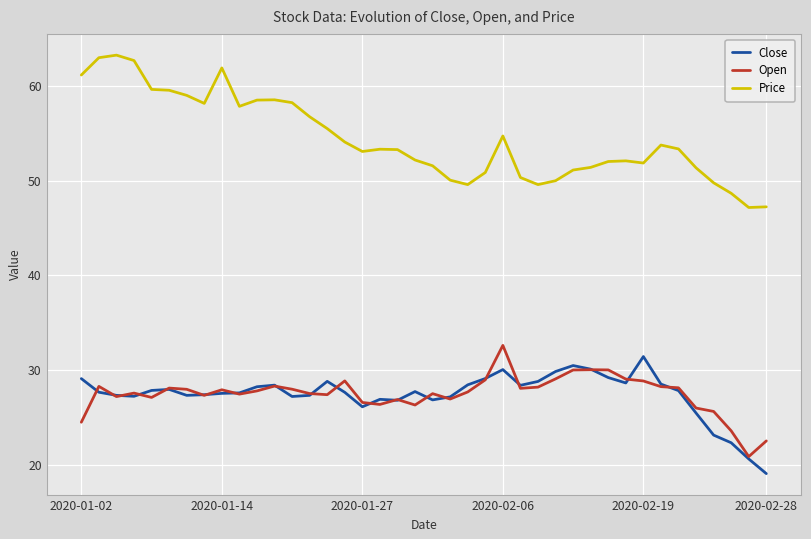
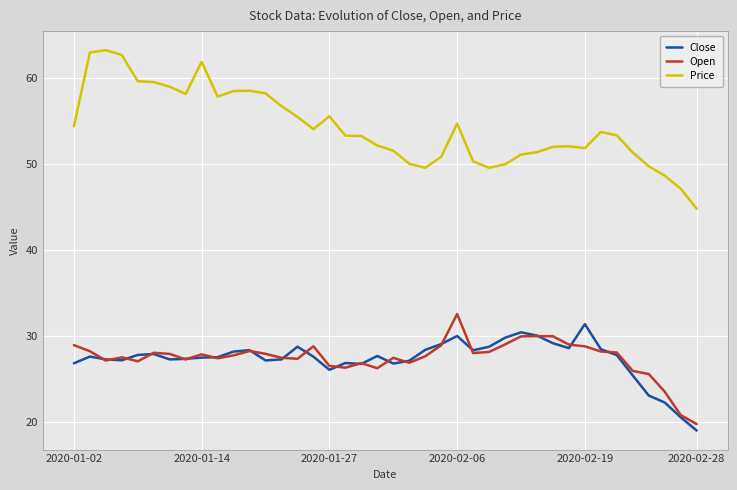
Close, 2020-01-02: 29 -> 27
Open, 2020-01-02: 24 -> 29
Price, 2020-01-02: 61 -> 54
Price, 2020-01-27: 53 -> 56
Open, 2020-02-28: 23 -> 20
Price, 2020-02-28: 47 -> 45
